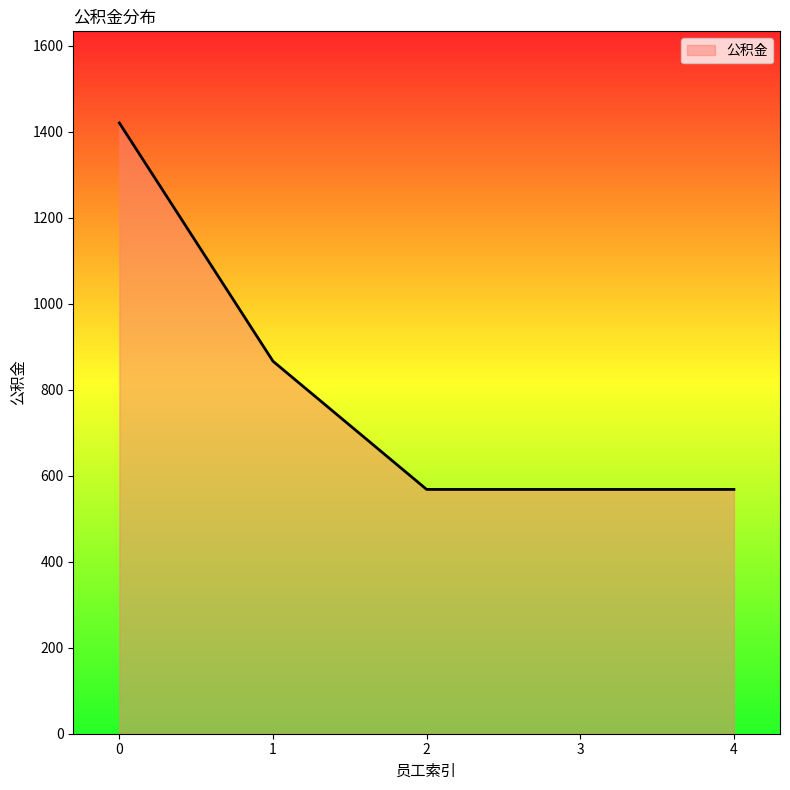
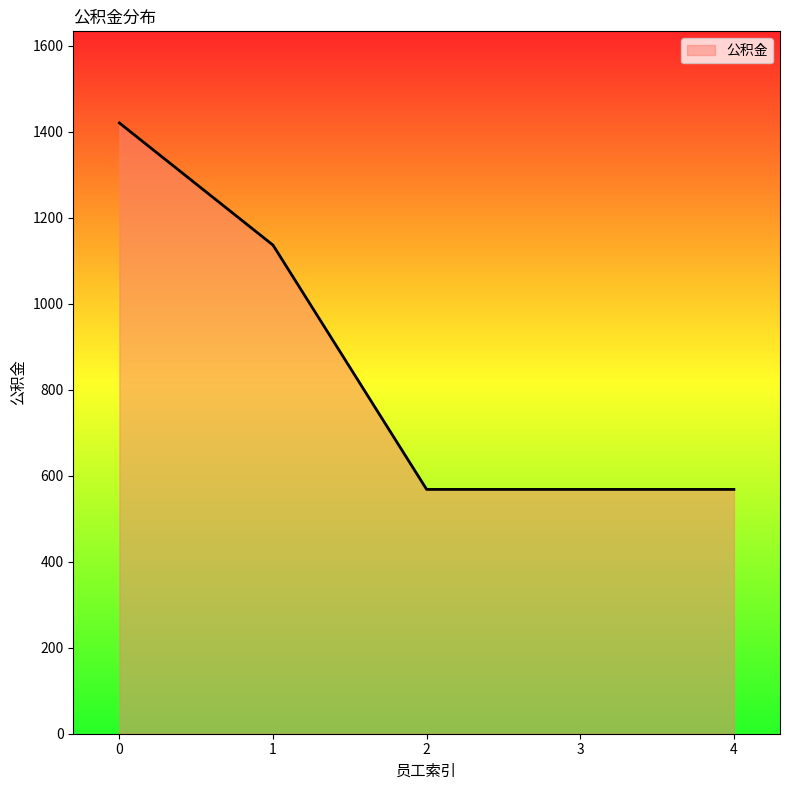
1: 870 -> 1140
